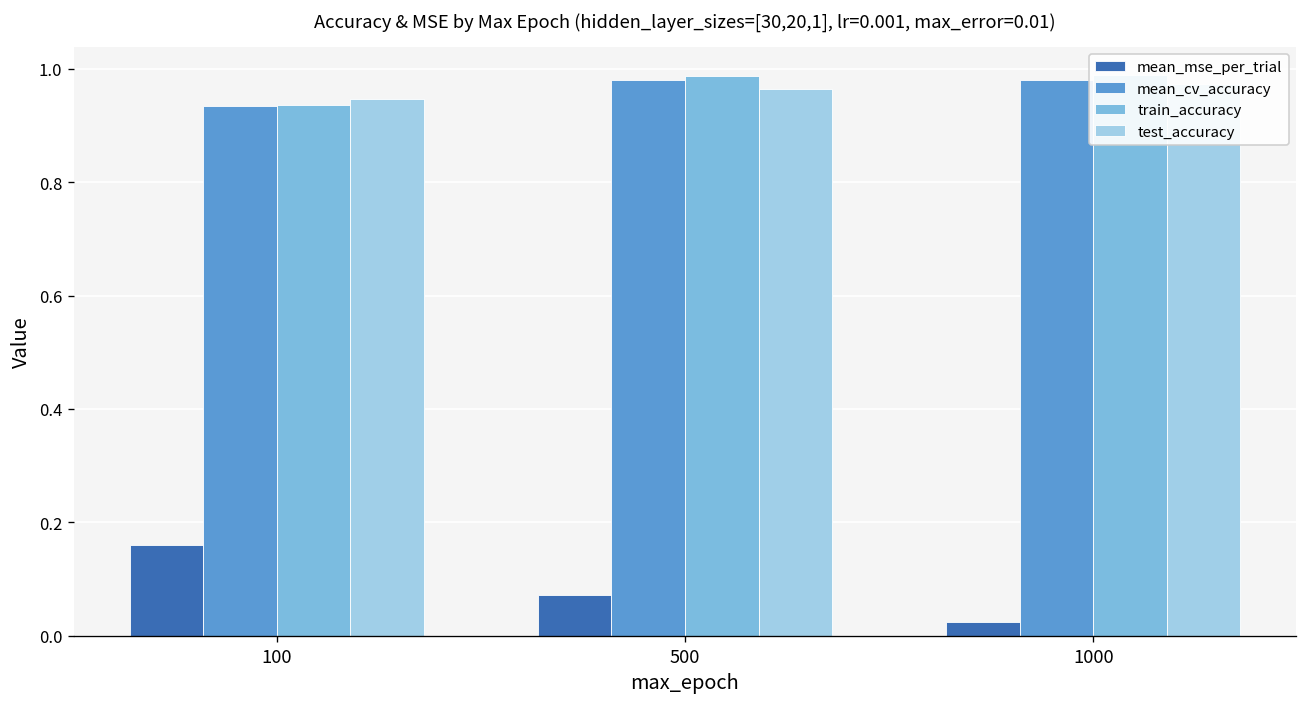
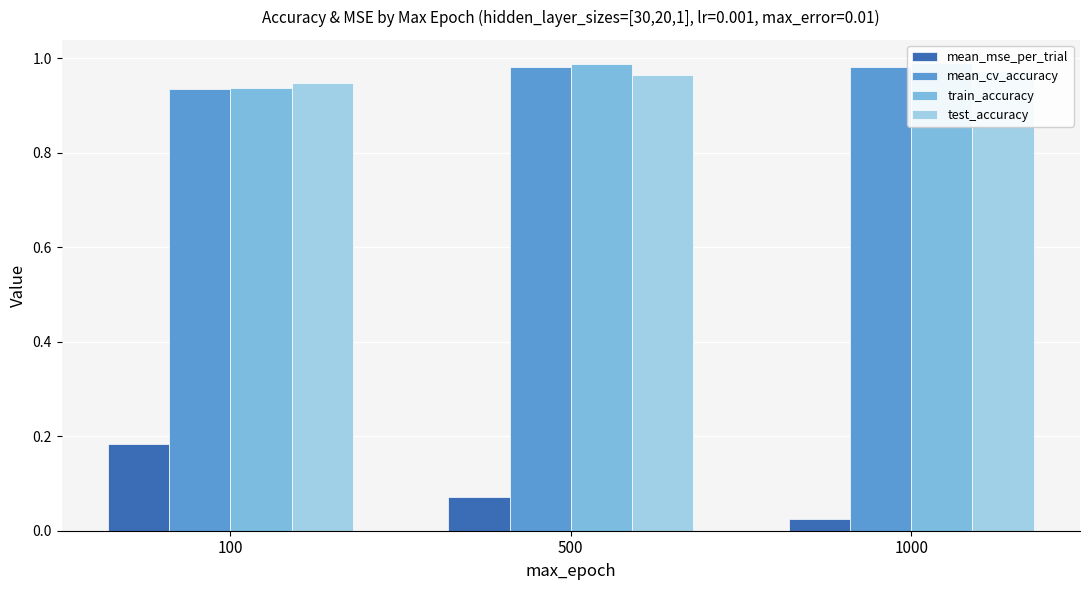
mean_mse_per_trial, 100: 0.16 -> 0.18
